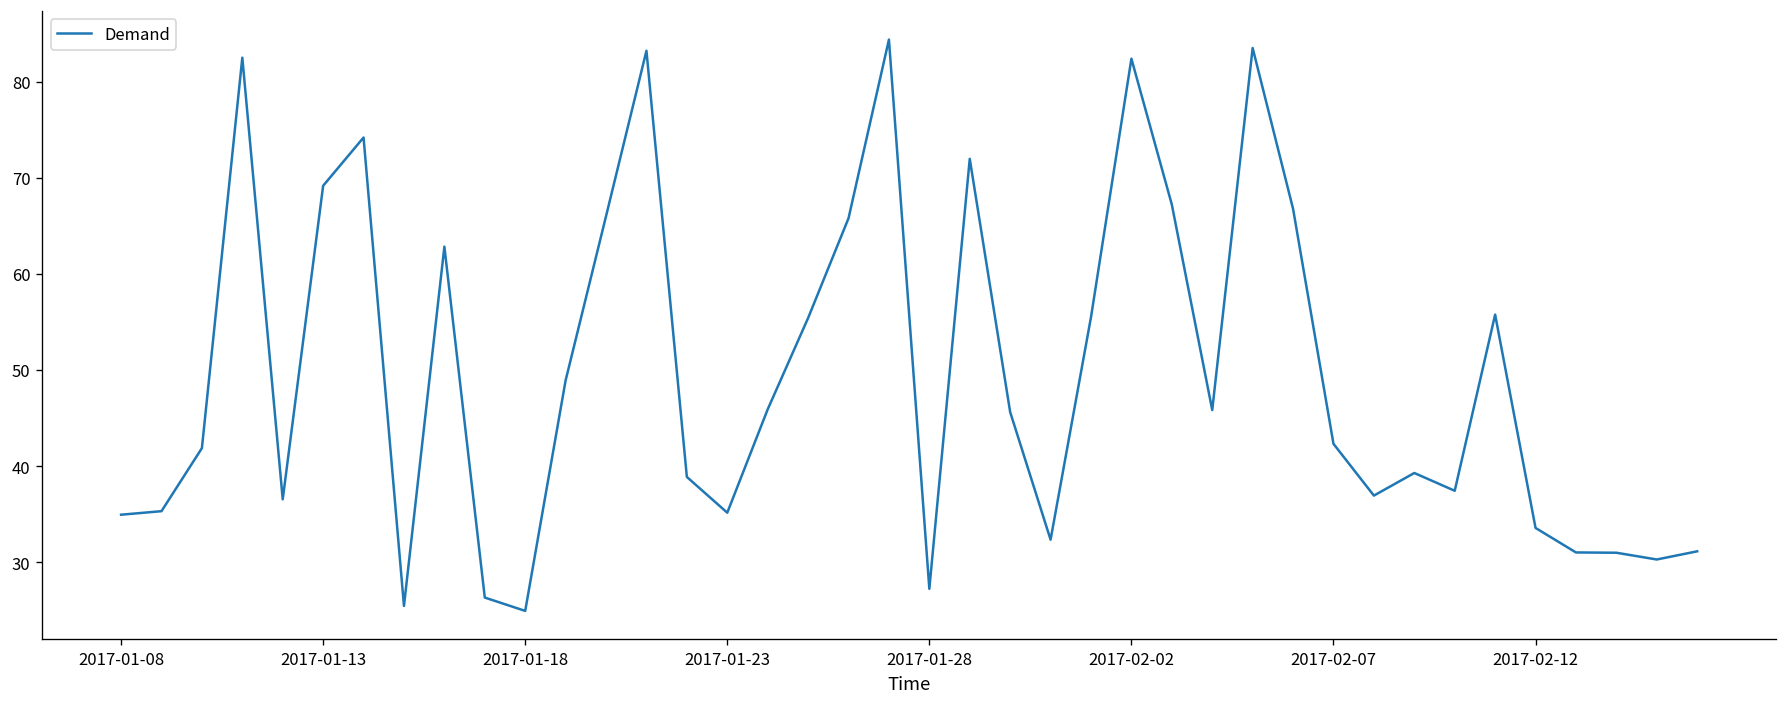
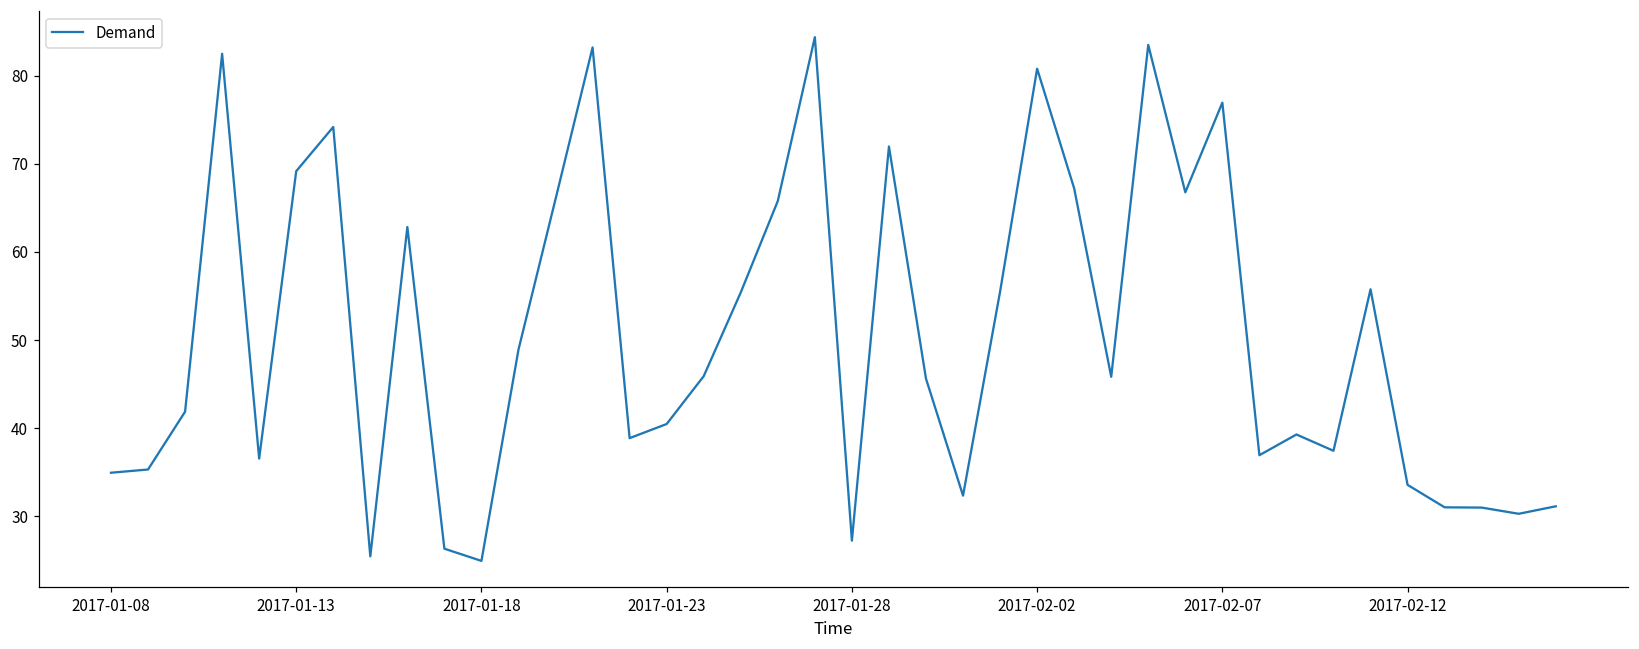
2017-01-23: 35 -> 40
2017-02-02: 82 -> 81
2017-02-07: 42 -> 77
